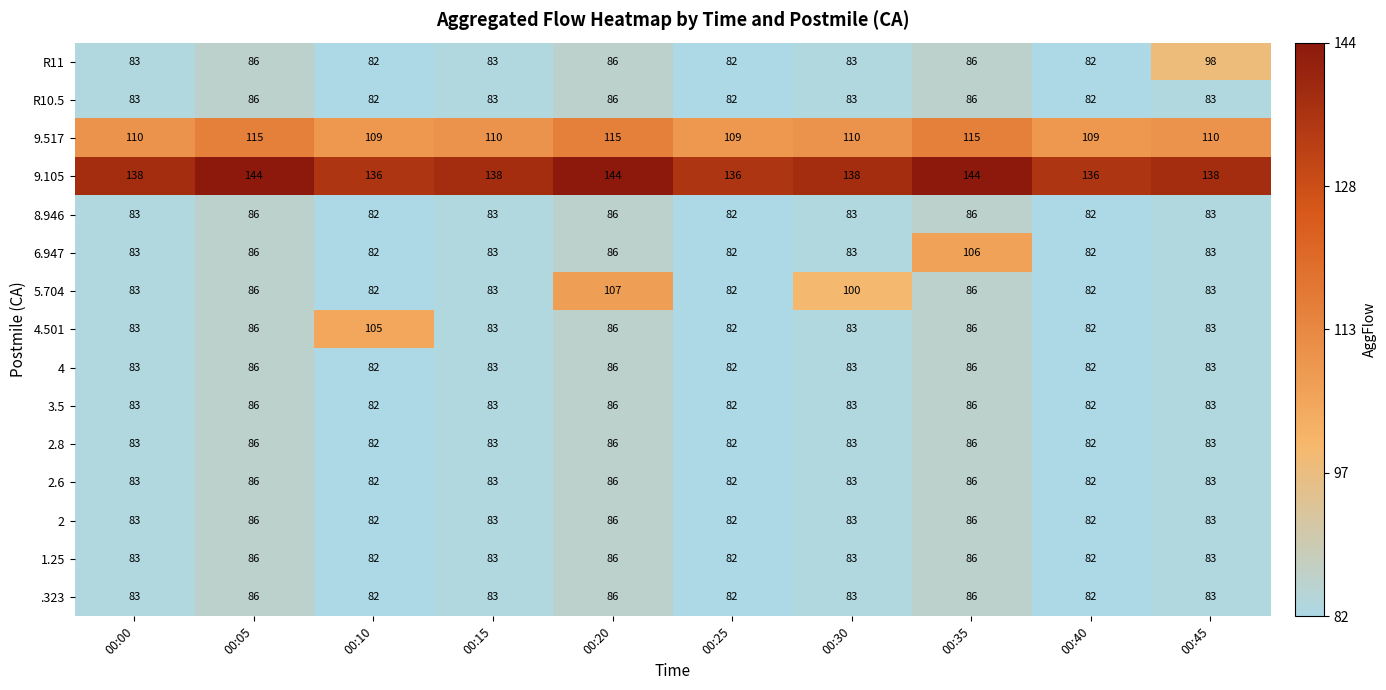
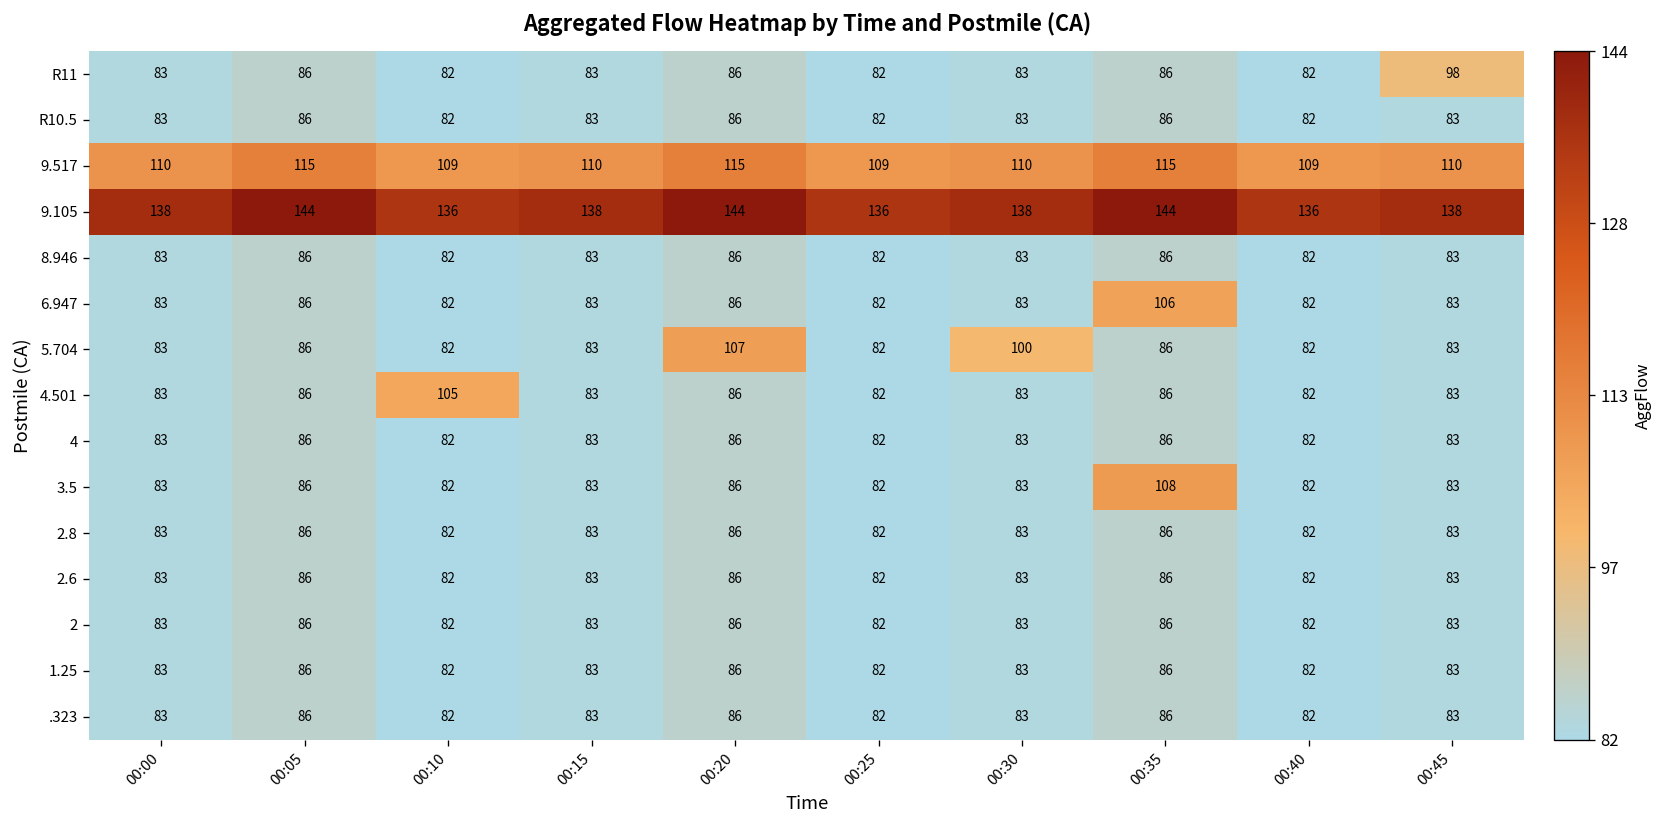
3.5, 00:35: 86 -> 108
